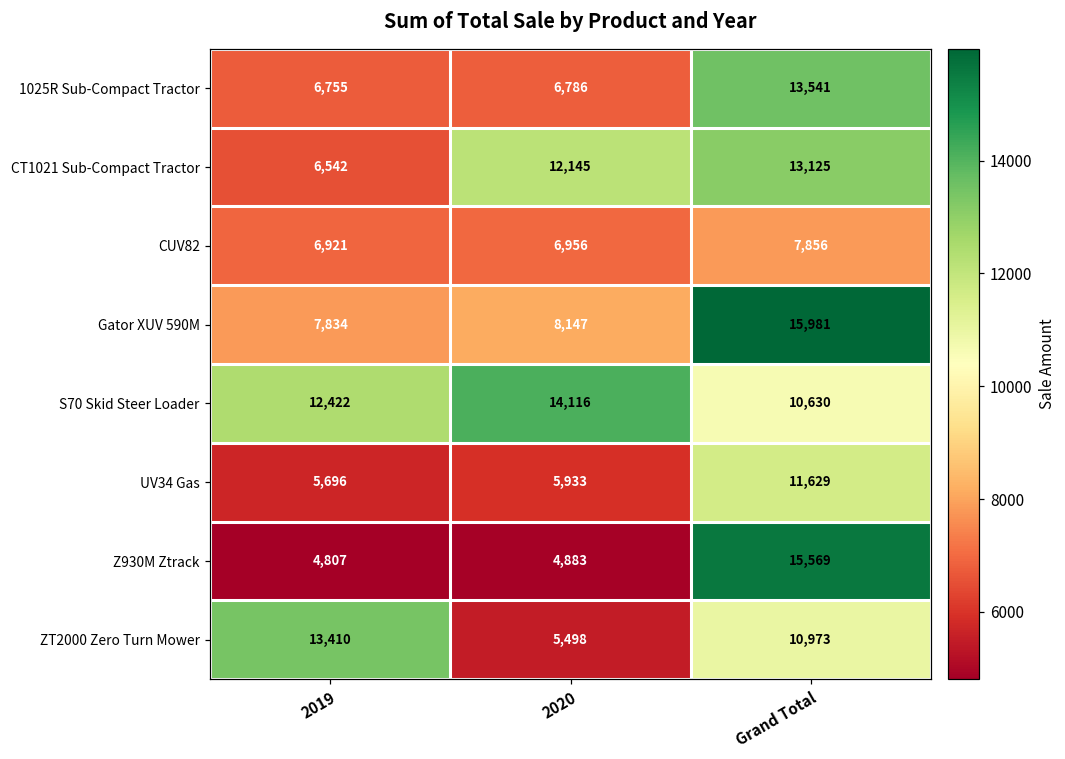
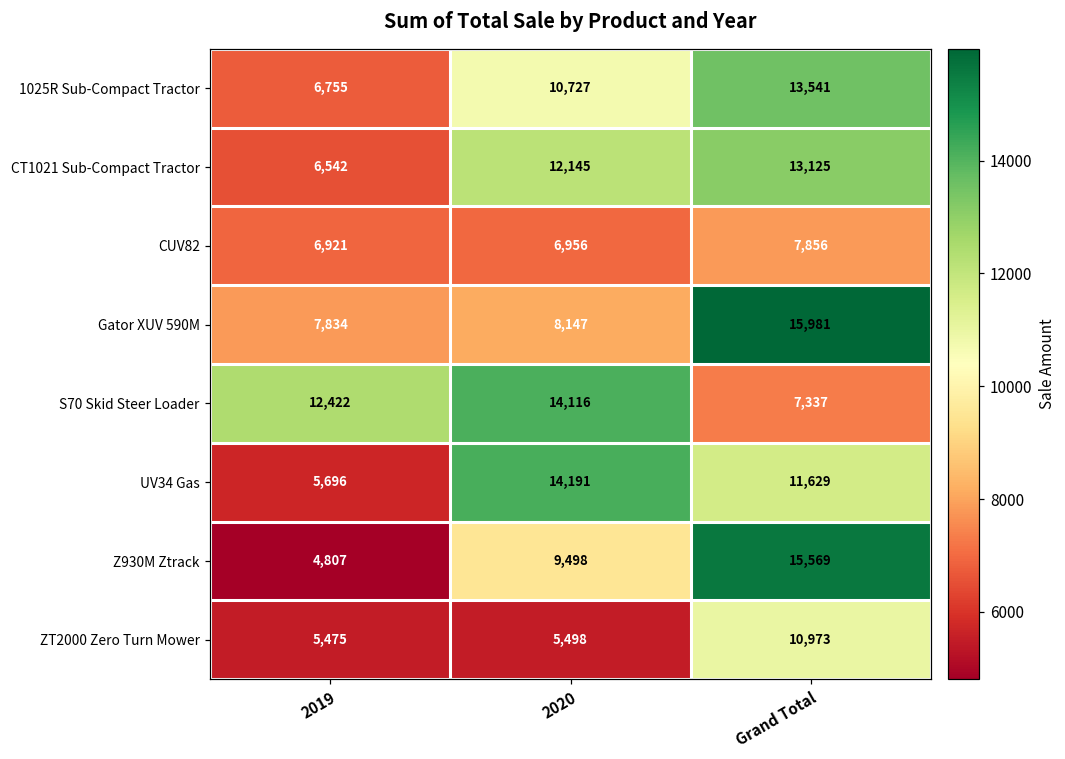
1025R Sub-Compact Tractor, 2020: 6,786 -> 10,727
S70 Skid Steer Loader, Grand Total: 10,630 -> 7,337
UV34 Gas, 2020: 5,933 -> 14,191
Z930M Ztrack, 2020: 4,883 -> 9,498
ZT2000 Zero Turn Mower, 2019: 13,410 -> 5,475
